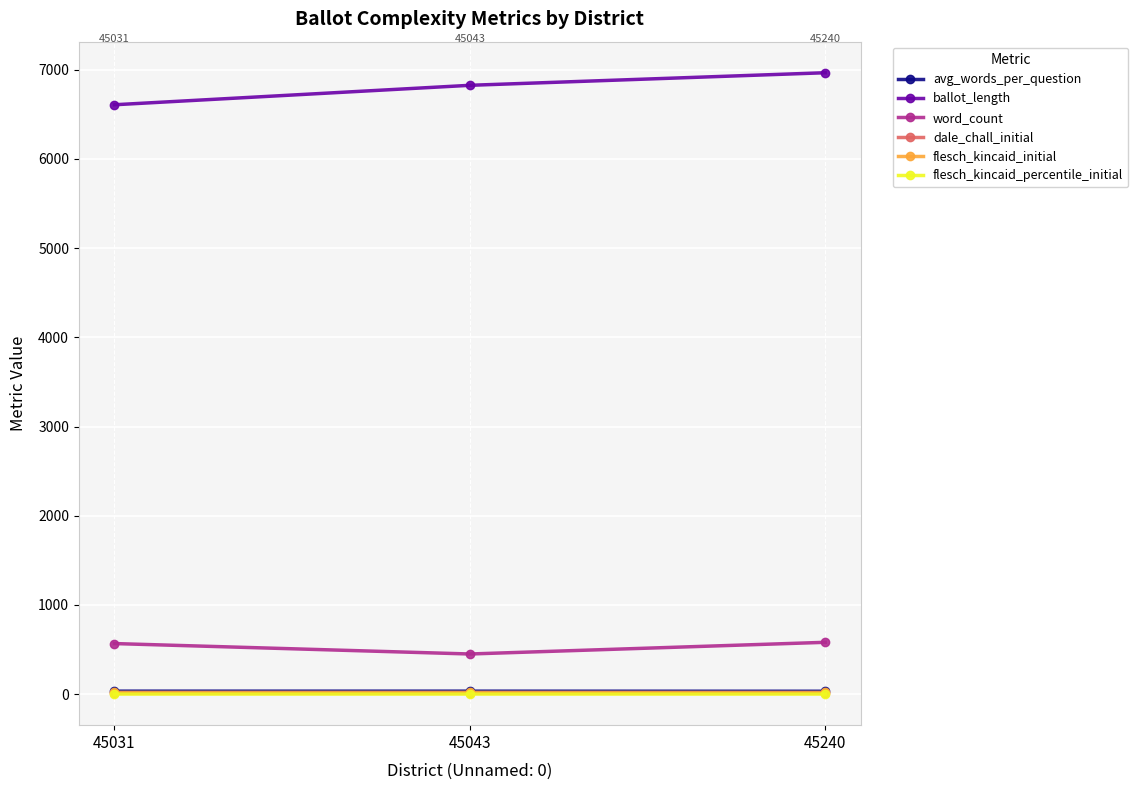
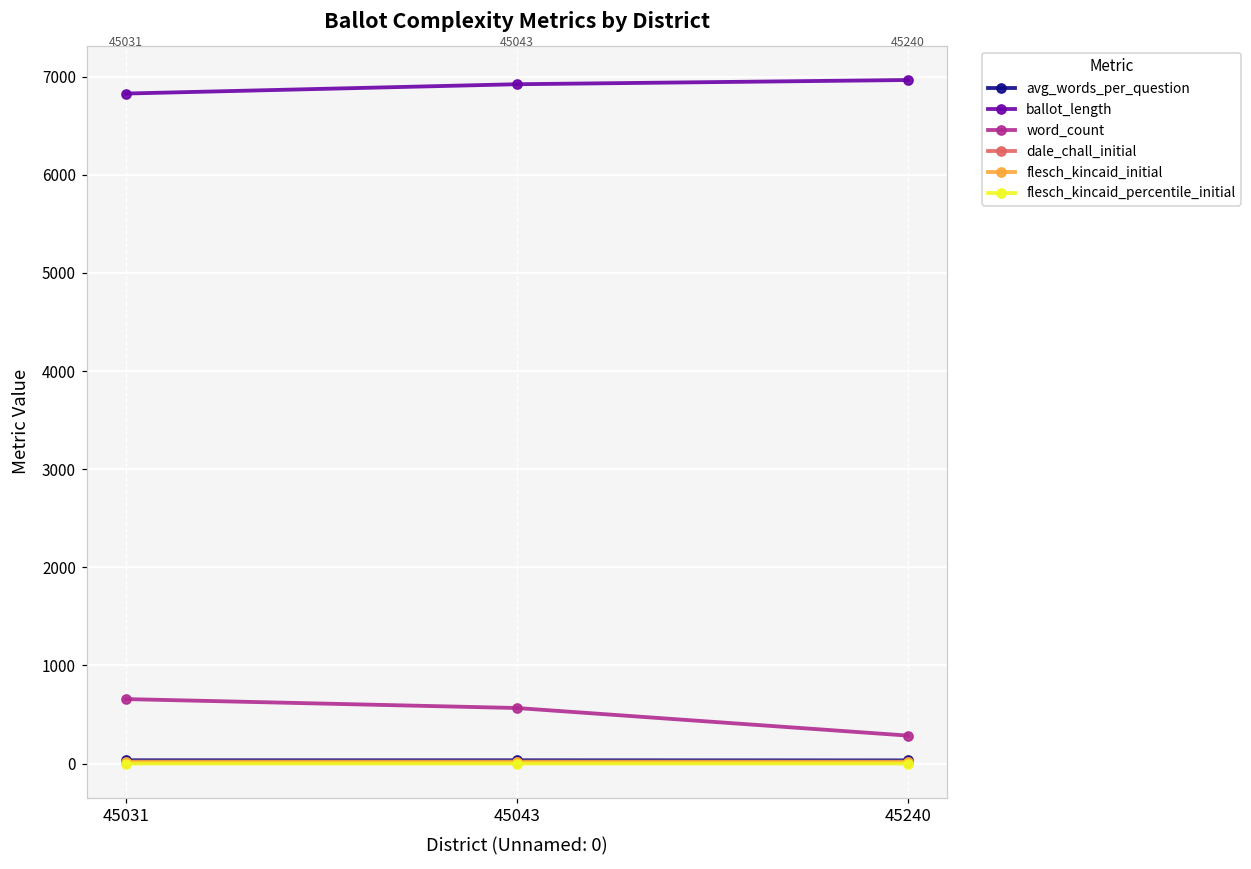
ballot_length, 45031: 6600 -> 6800
word_count, 45031: 600 -> 700
ballot_length, 45043: 6800 -> 6900
word_count, 45043: 500 -> 600
word_count, 45240: 600 -> 300
